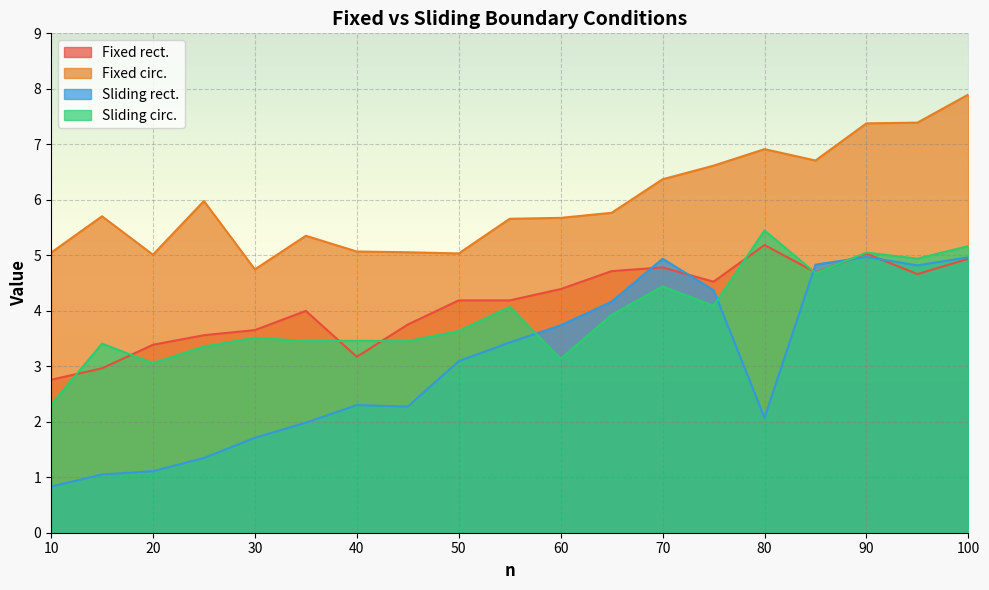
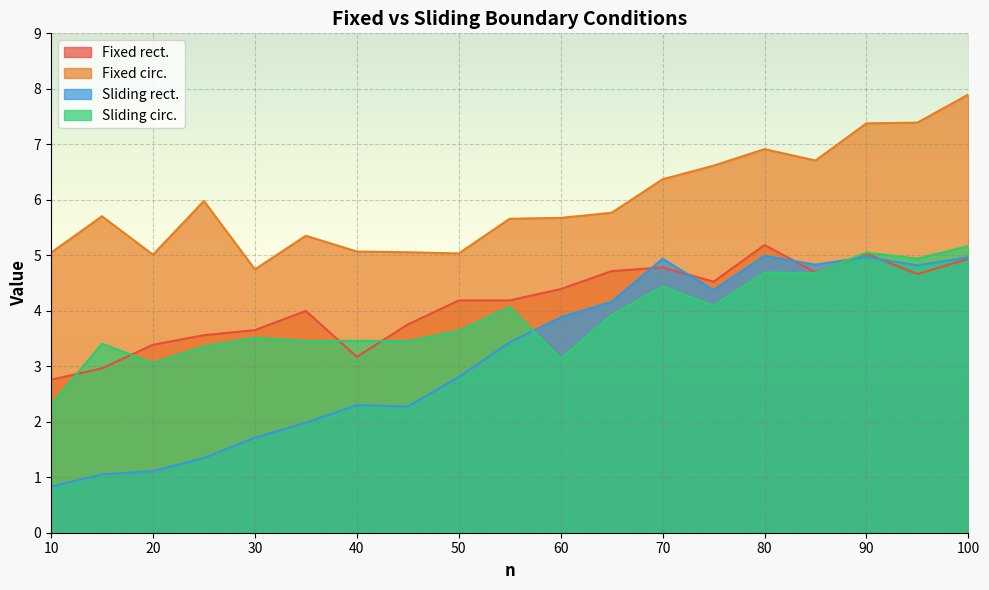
Sliding rect., 50: 3.1 -> 2.8
Sliding rect., 60: 3.7 -> 3.9
Sliding rect., 80: 2.1 -> 5.0
Sliding circ., 80: 5.4 -> 4.7
